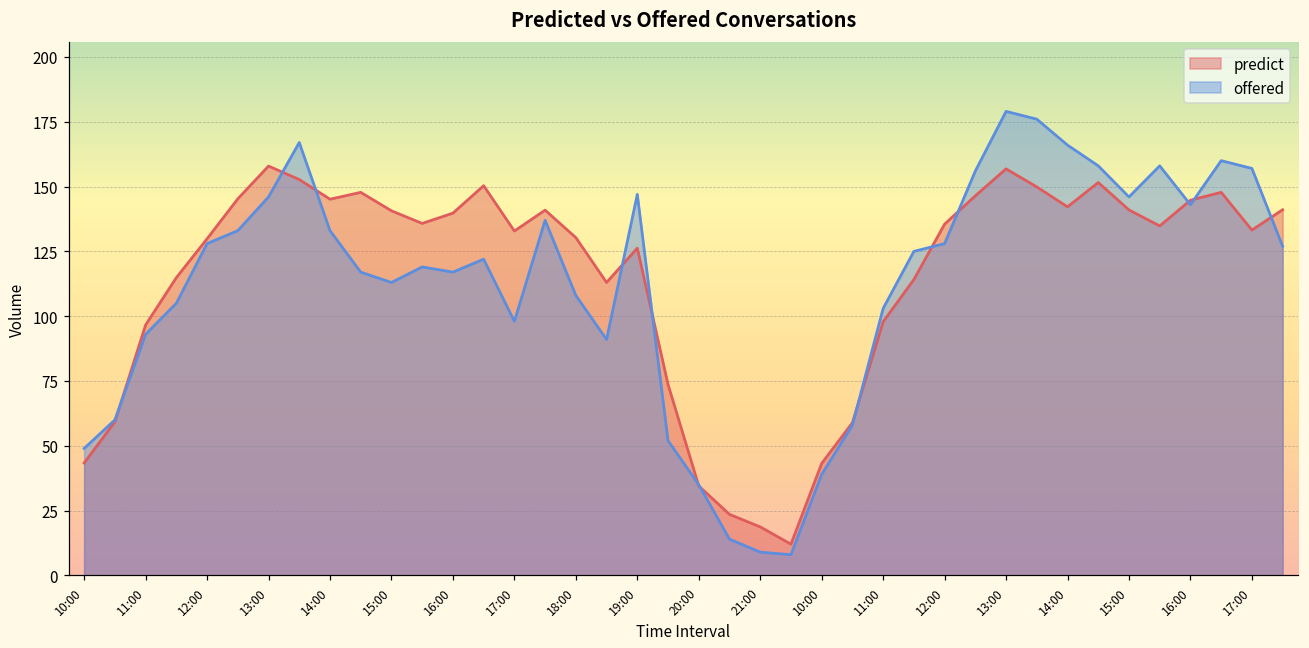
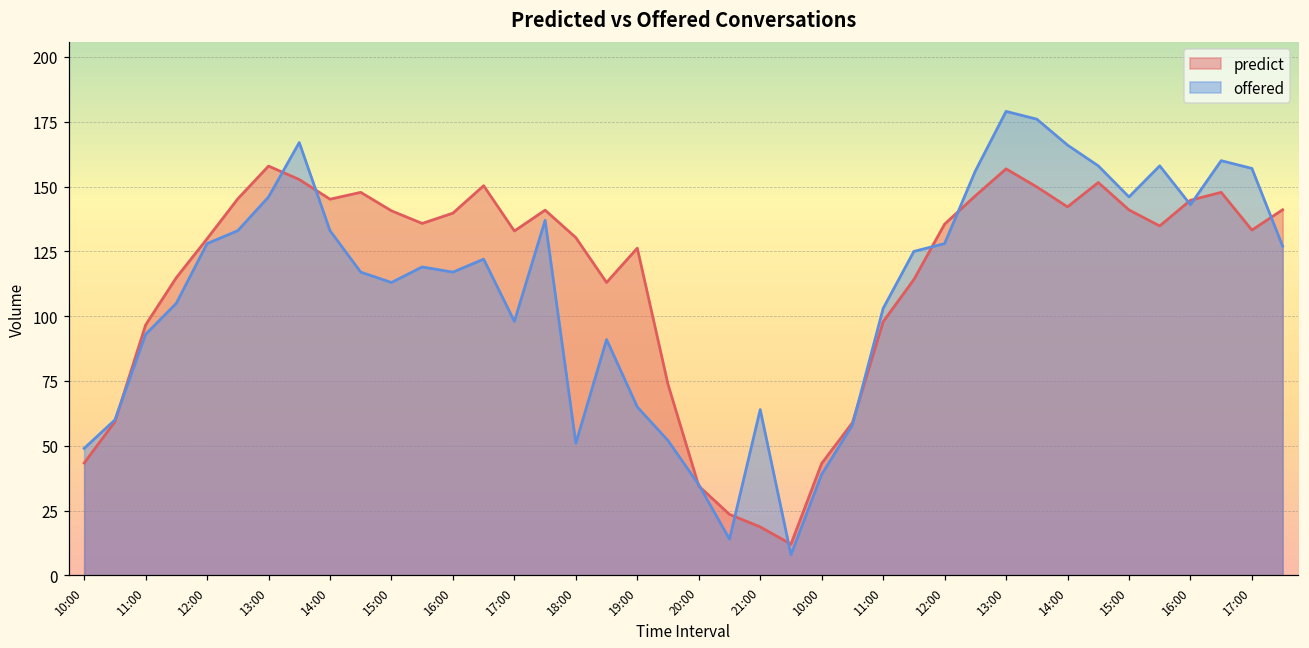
offered, 18:00: 108 -> 51
offered, 19:00: 147 -> 65
offered, 21:00: 9 -> 64
